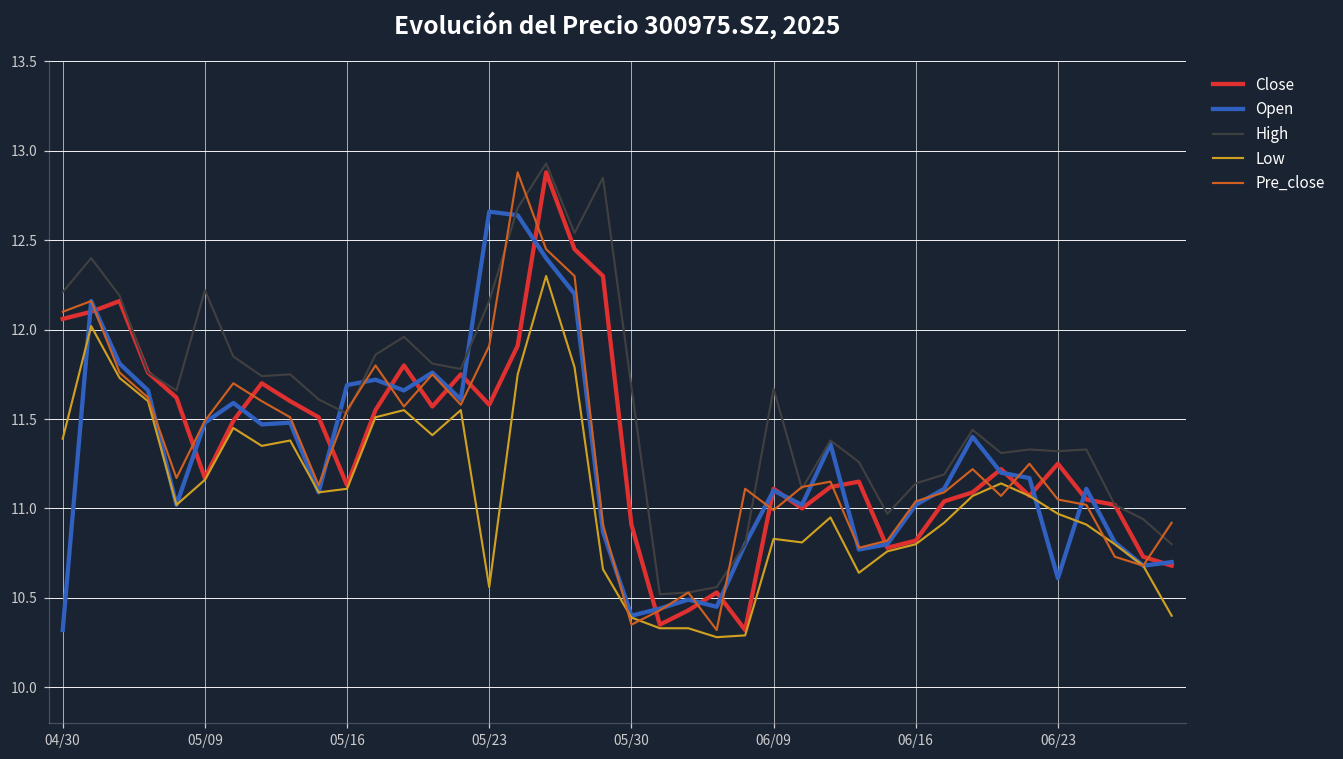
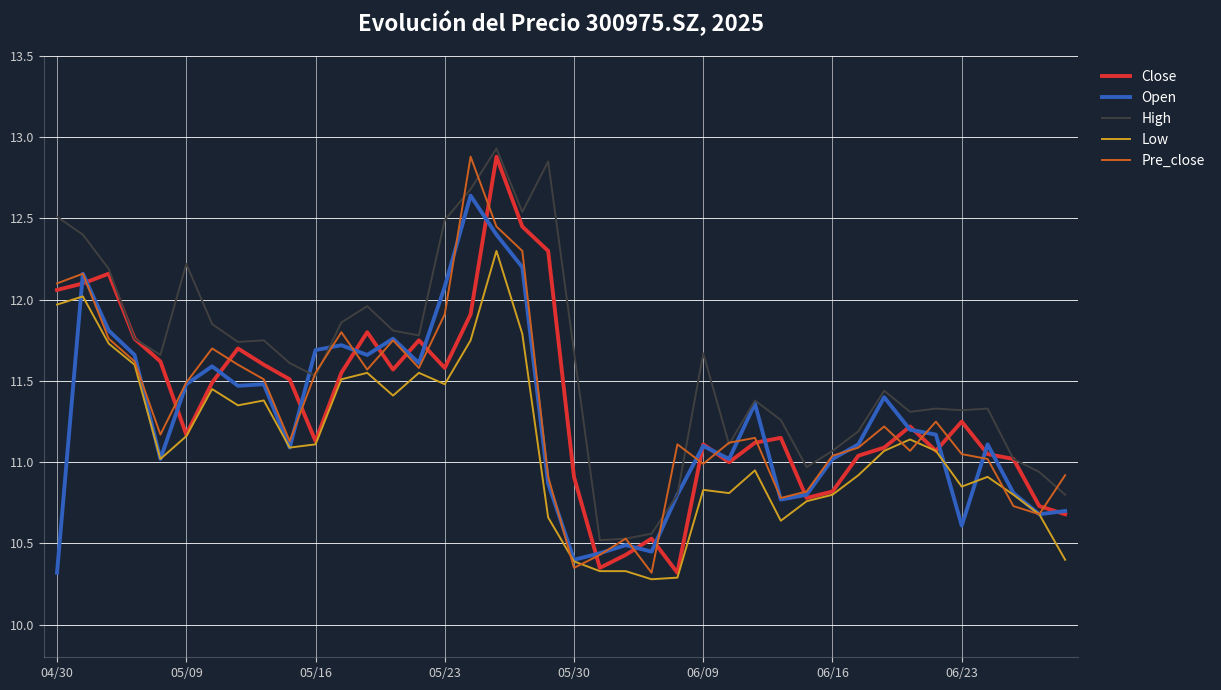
High, 04/30: 12.21 -> 12.51
Low, 04/30: 11.39 -> 11.97
Open, 05/23: 12.66 -> 12.08
High, 05/23: 12.16 -> 12.49
Low, 05/23: 10.56 -> 11.48
High, 06/16: 11.14 -> 11.07
Low, 06/23: 10.97 -> 10.85
